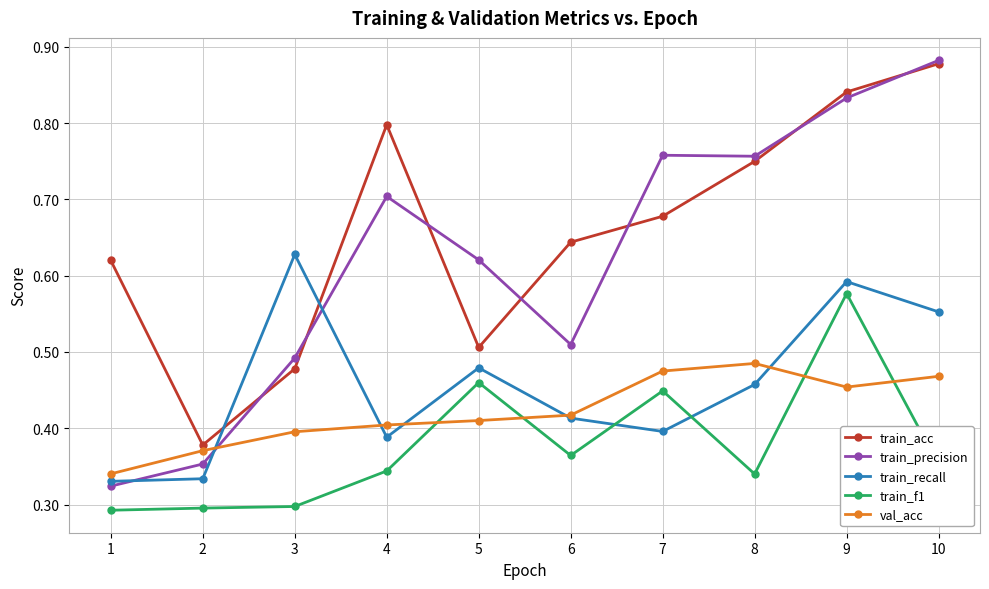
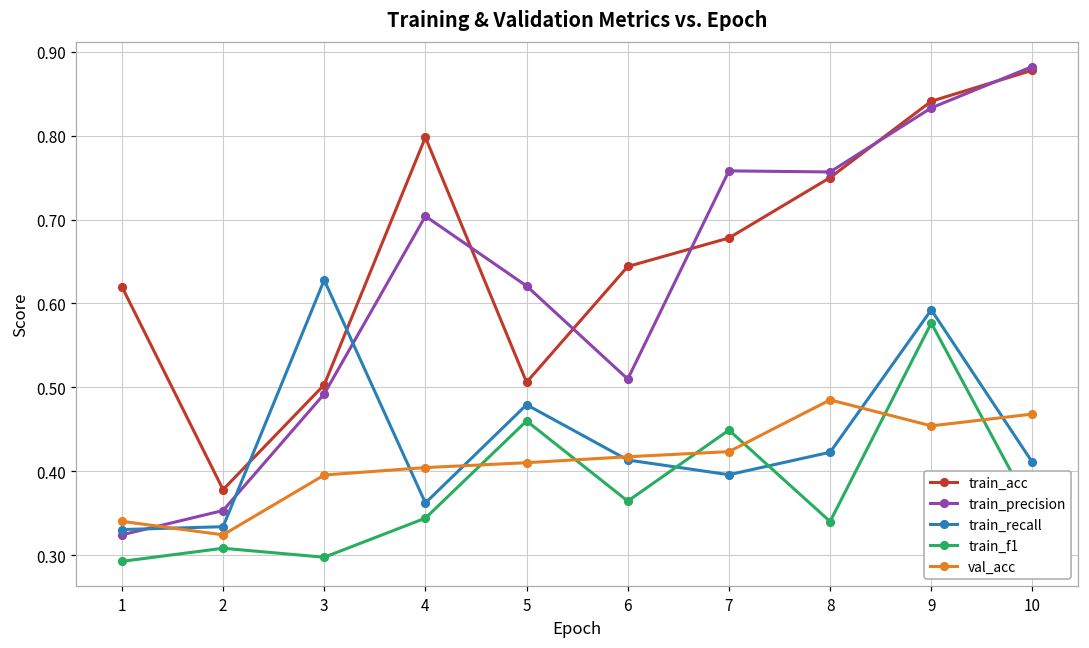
train_f1, 2: 0.30 -> 0.31
val_acc, 2: 0.37 -> 0.32
train_acc, 3: 0.48 -> 0.50
train_recall, 4: 0.39 -> 0.36
val_acc, 7: 0.48 -> 0.42
train_recall, 8: 0.46 -> 0.42
train_recall, 10: 0.55 -> 0.41
